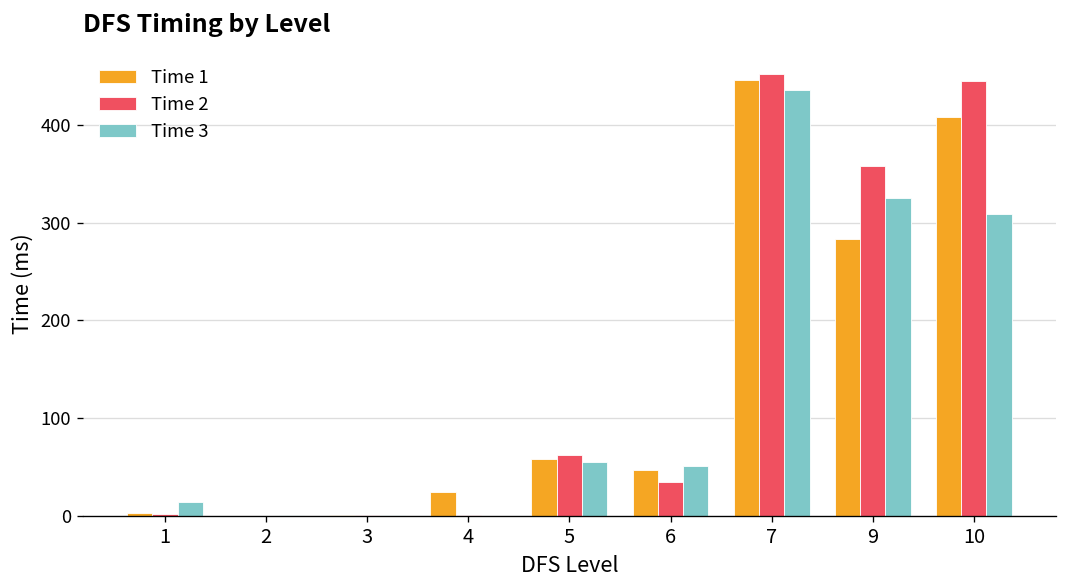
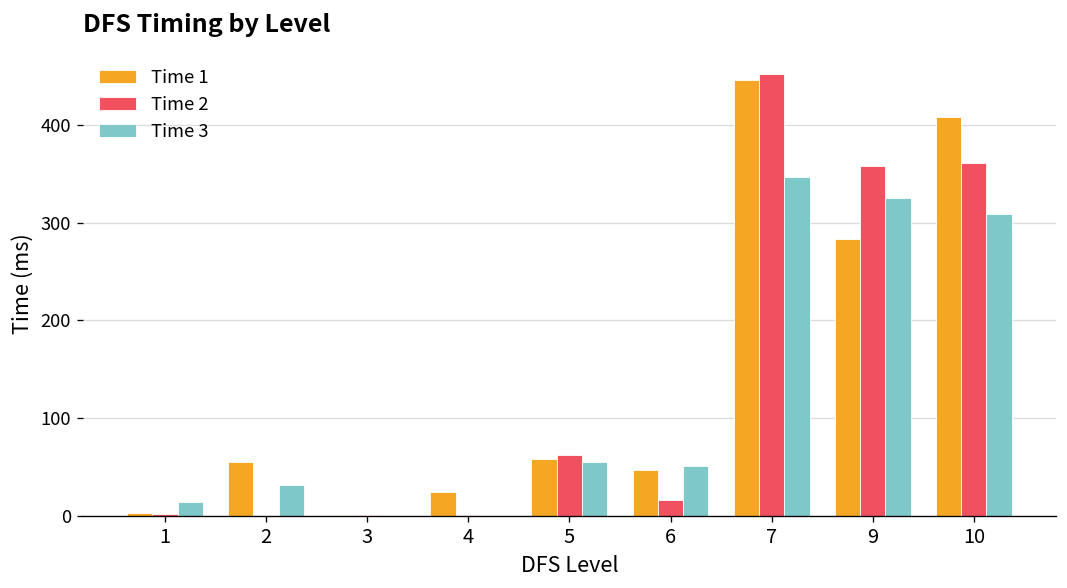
Time 1, 2: 0 -> 60
Time 3, 2: 0 -> 30
Time 2, 6: 30 -> 20
Time 3, 7: 440 -> 350
Time 2, 10: 450 -> 360
